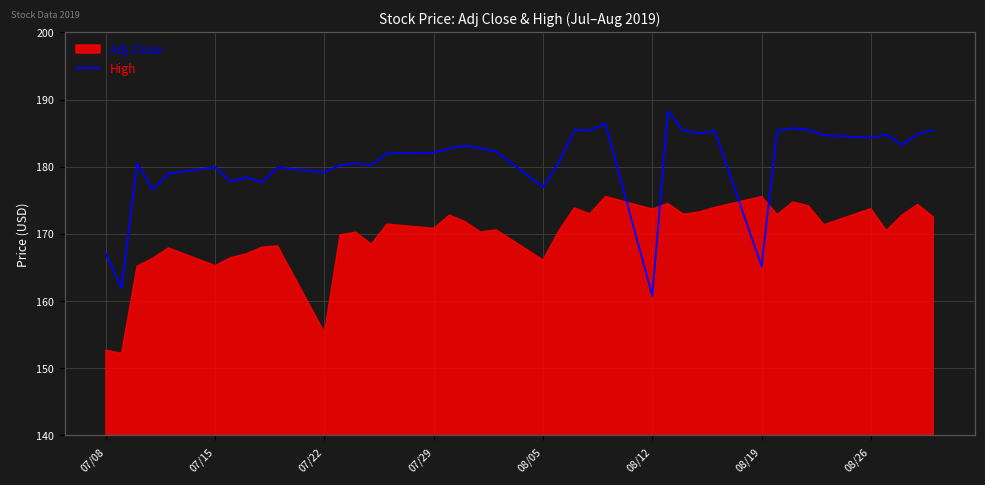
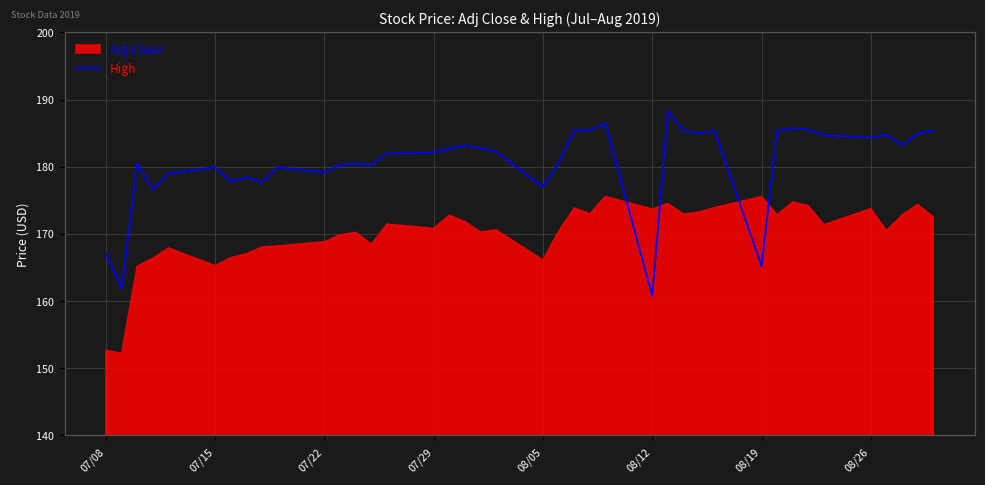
Adj Close, 07/22: 155 -> 169
